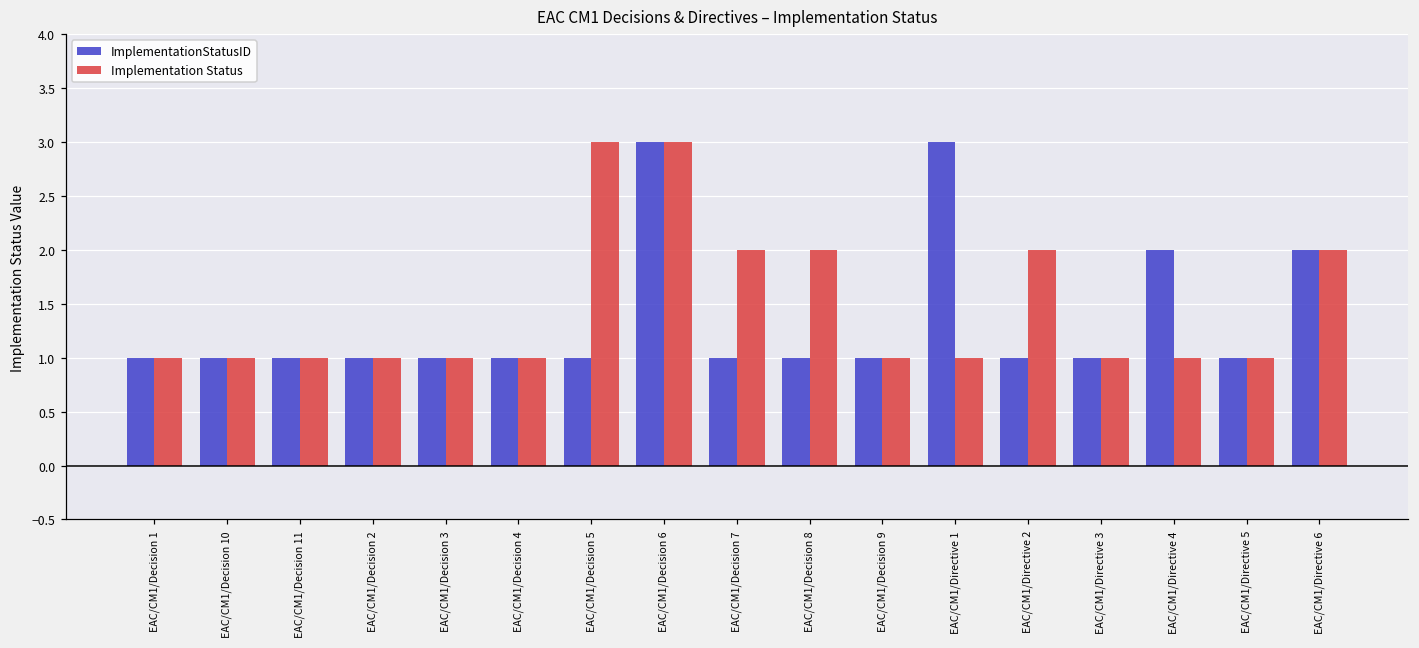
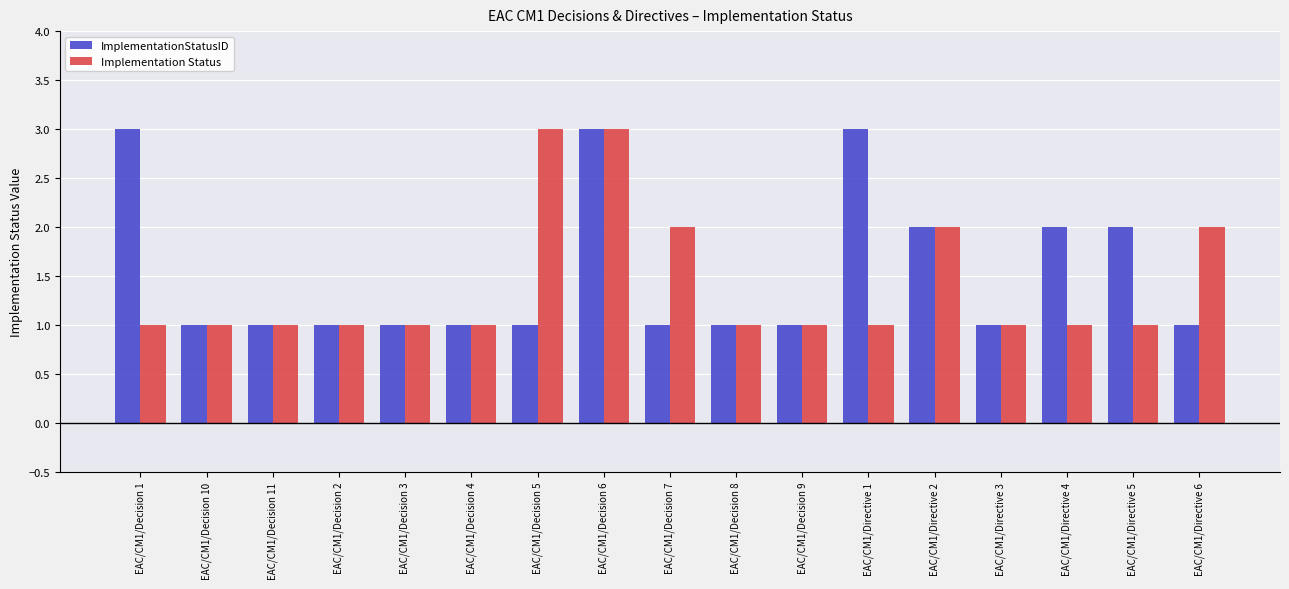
ImplementationStatusID, EAC/CM1/Decision 1: 1 -> 3
Implementation Status, EAC/CM1/Decision 8: 2 -> 1
ImplementationStatusID, EAC/CM1/Directive 2: 1 -> 2
ImplementationStatusID, EAC/CM1/Directive 5: 1 -> 2
ImplementationStatusID, EAC/CM1/Directive 6: 2 -> 1
